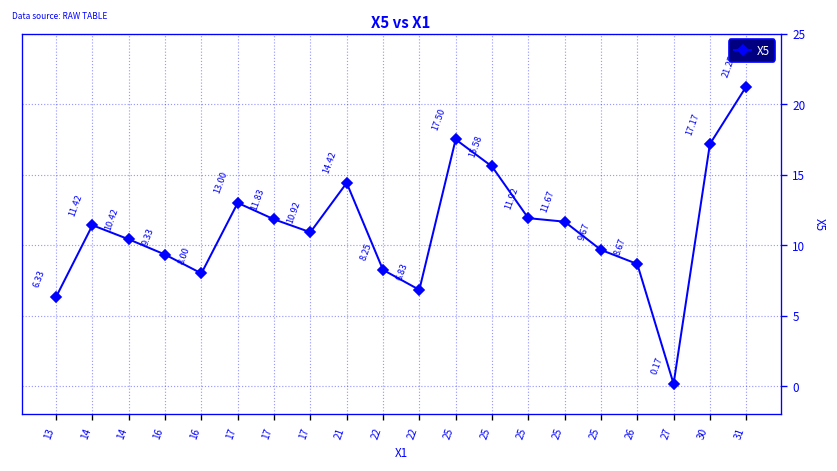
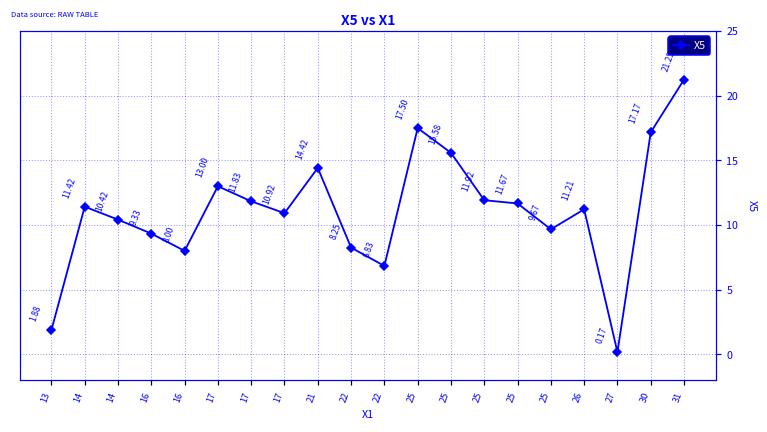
13: 6.33 -> 1.88
26: 8.67 -> 11.21
